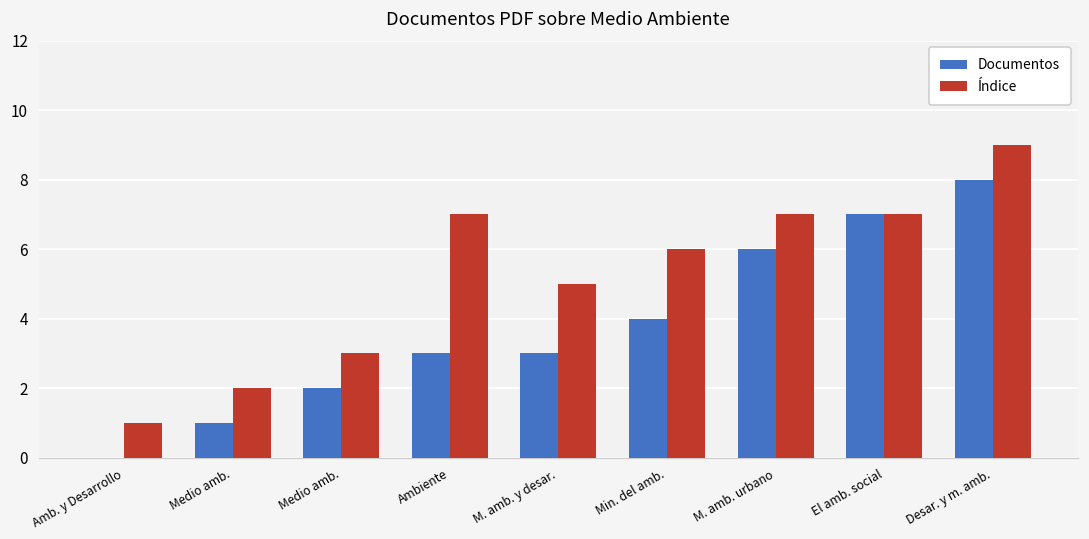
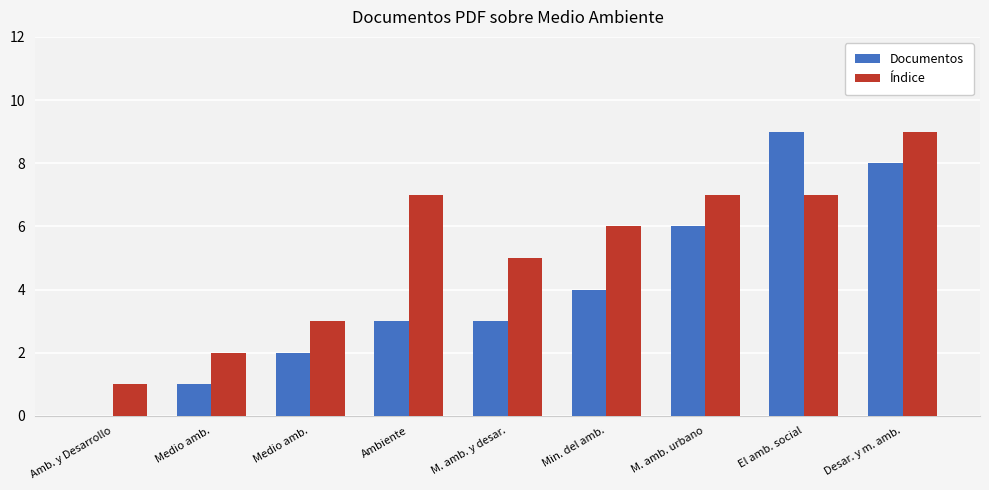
Documentos, El amb. social: 7 -> 9
